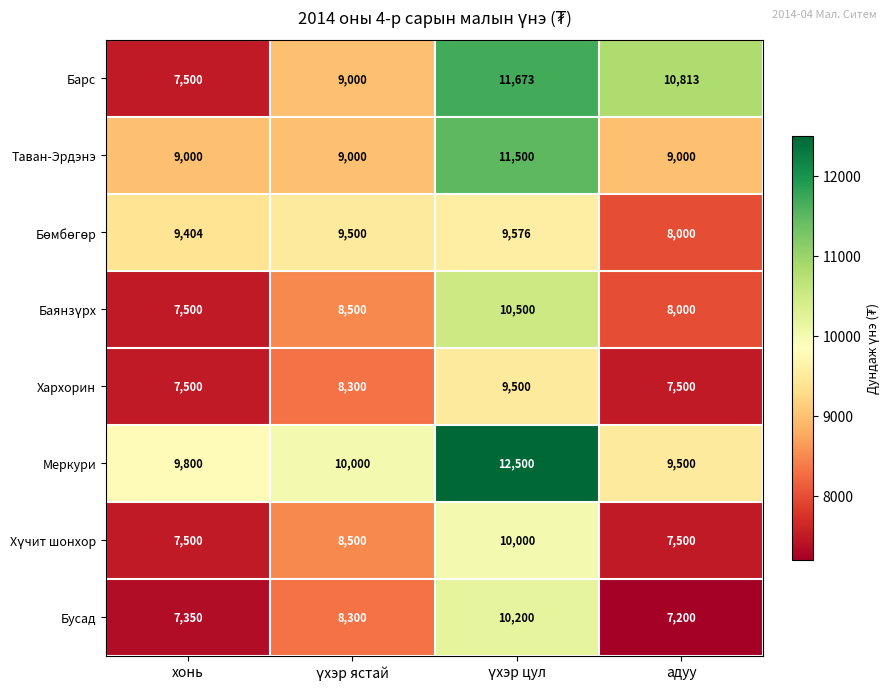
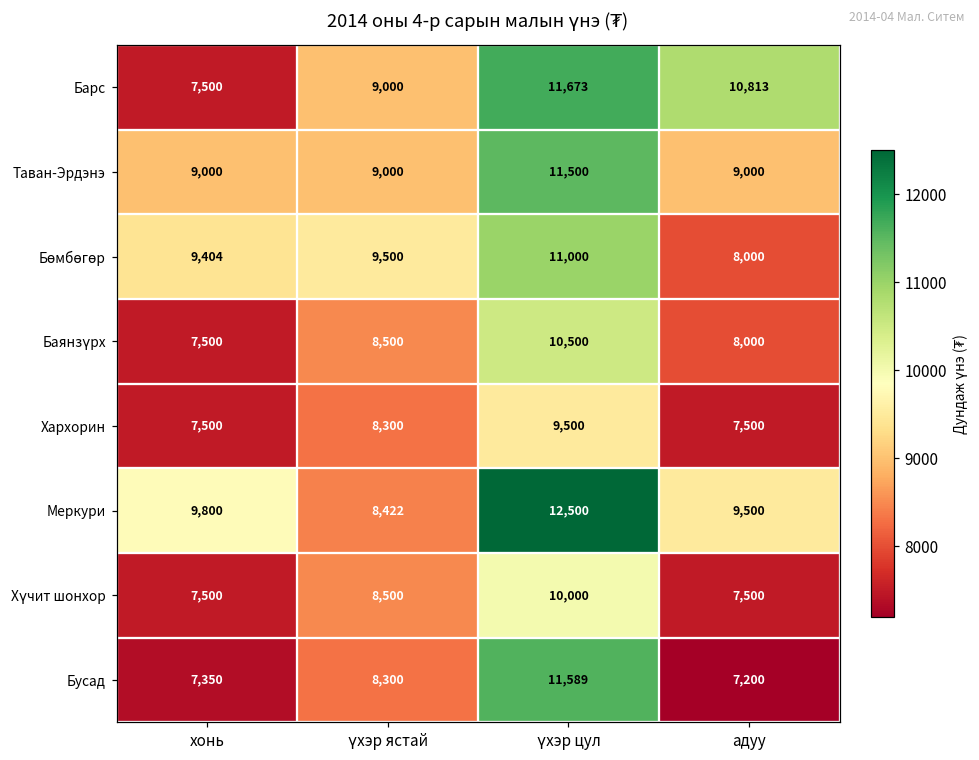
Бөмбөгөр, үхэр цул: 9,576 -> 11,000
Меркури, үхэр ястай: 10,000 -> 8,422
Бусад, үхэр цул: 10,200 -> 11,589
